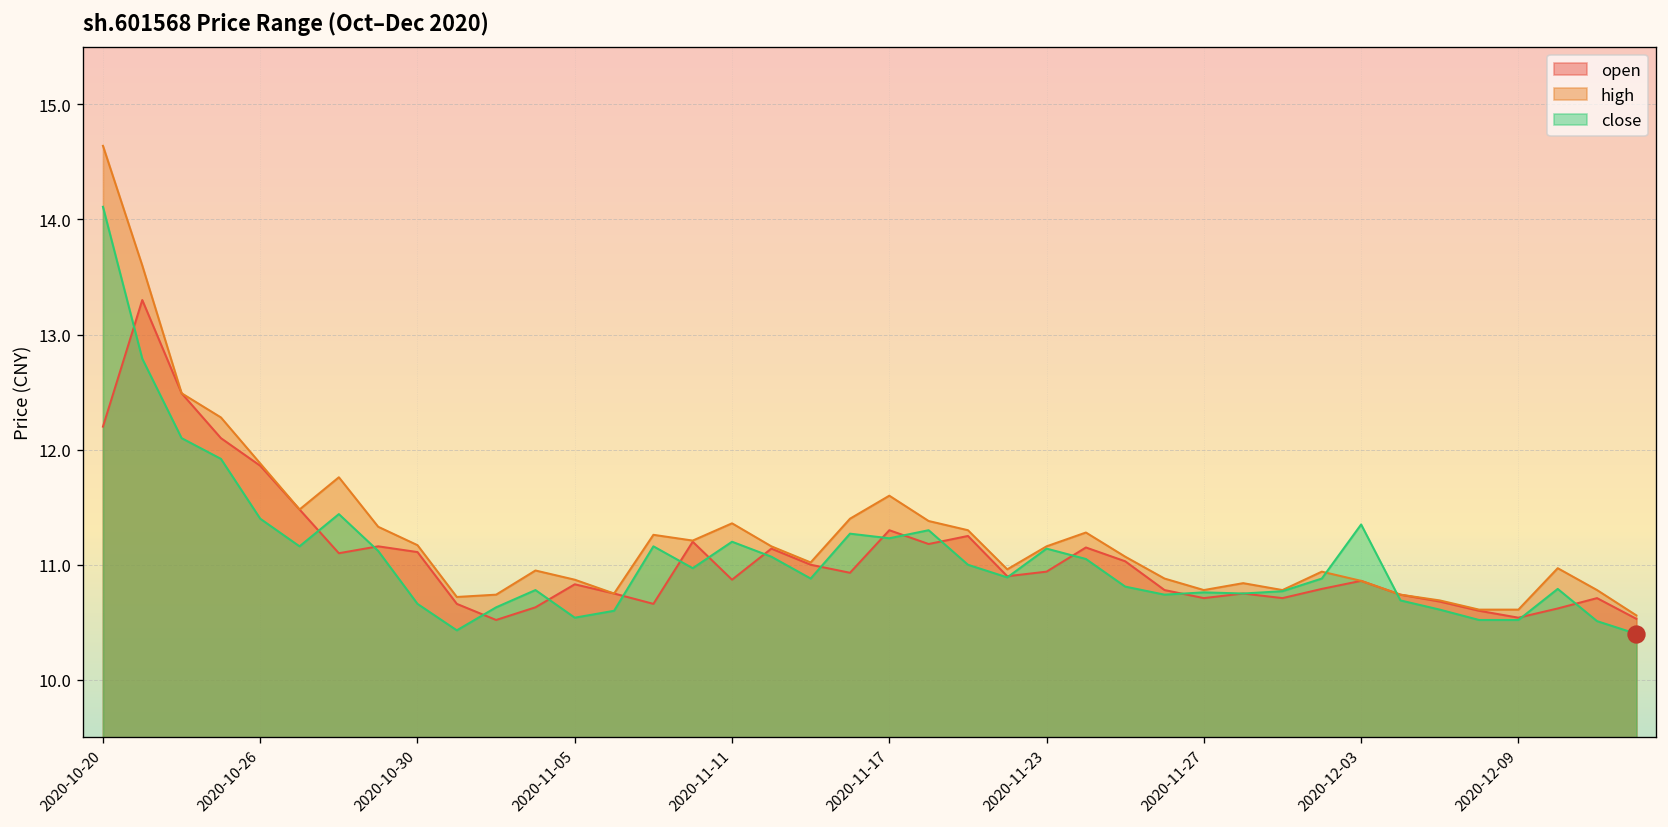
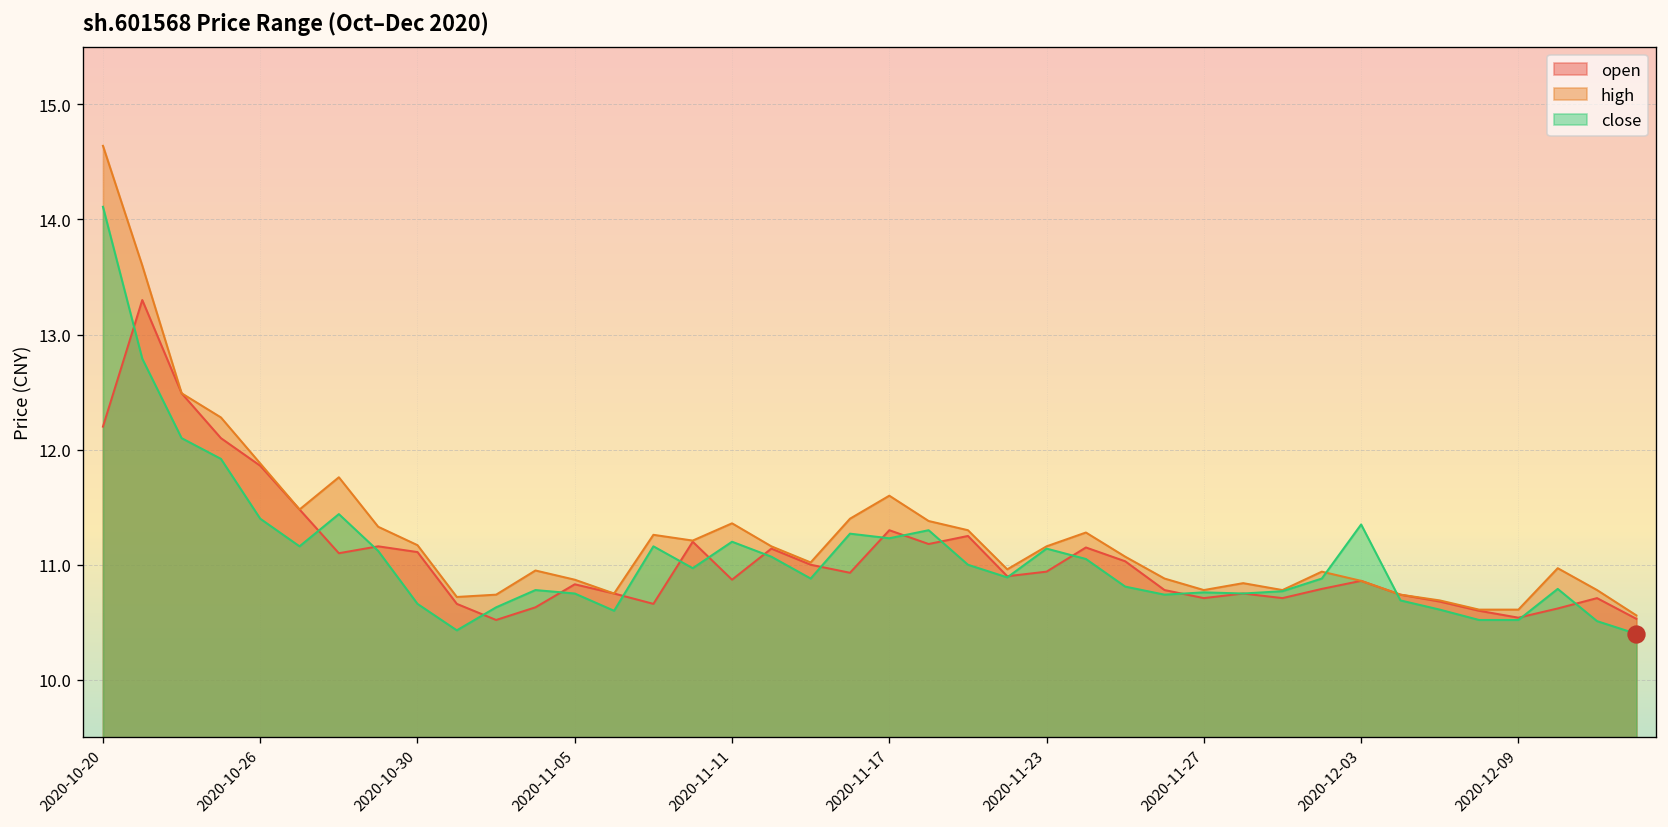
close, 2020-11-05: 10.5 -> 10.8
